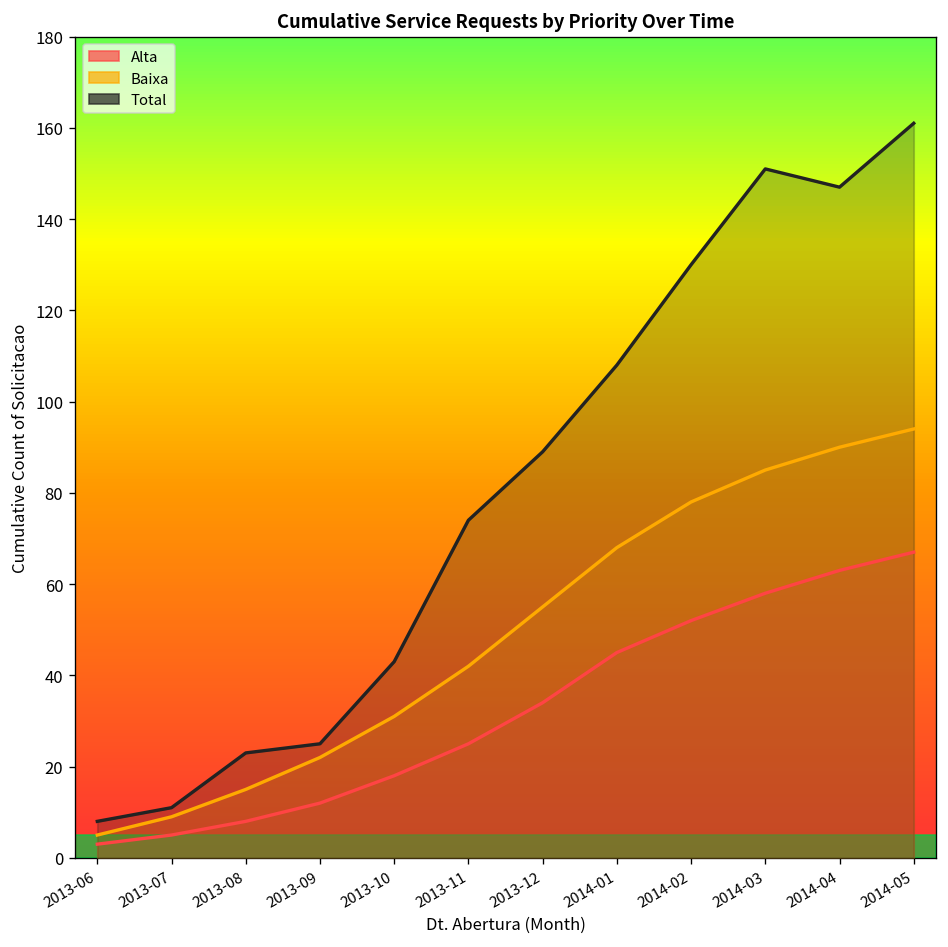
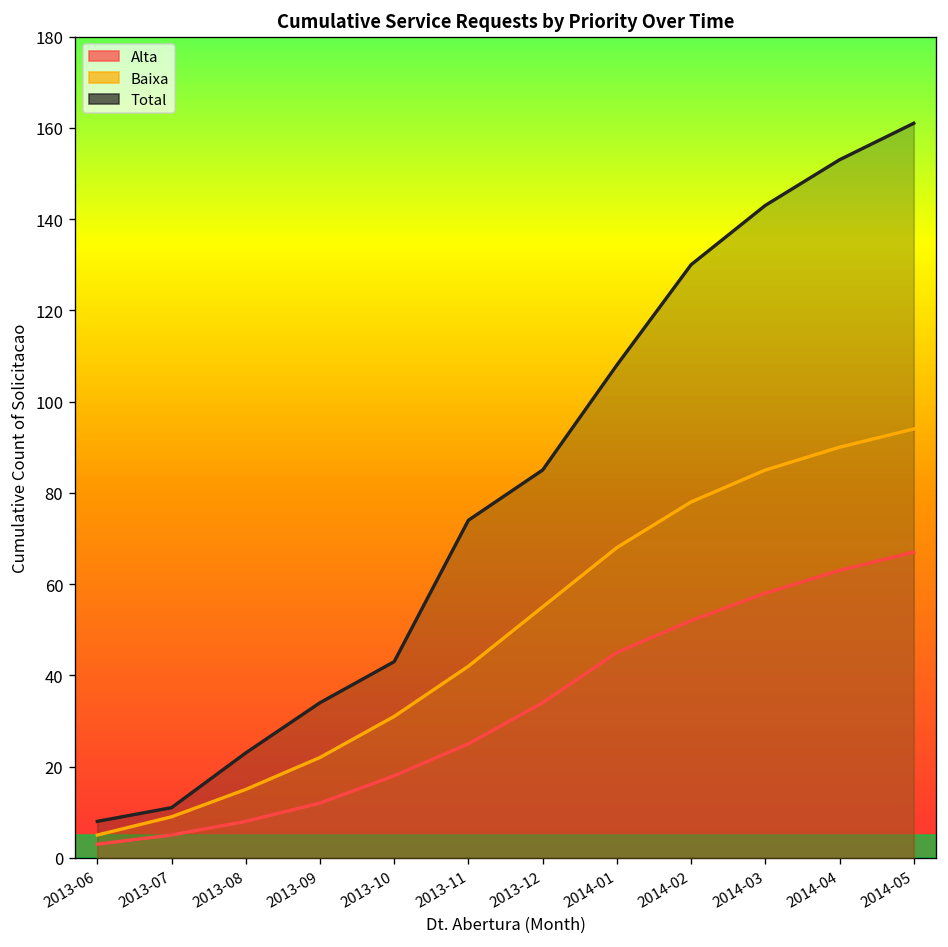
Total, 2013-09: 25 -> 34
Total, 2013-12: 89 -> 85
Total, 2014-03: 151 -> 143
Total, 2014-04: 147 -> 153
